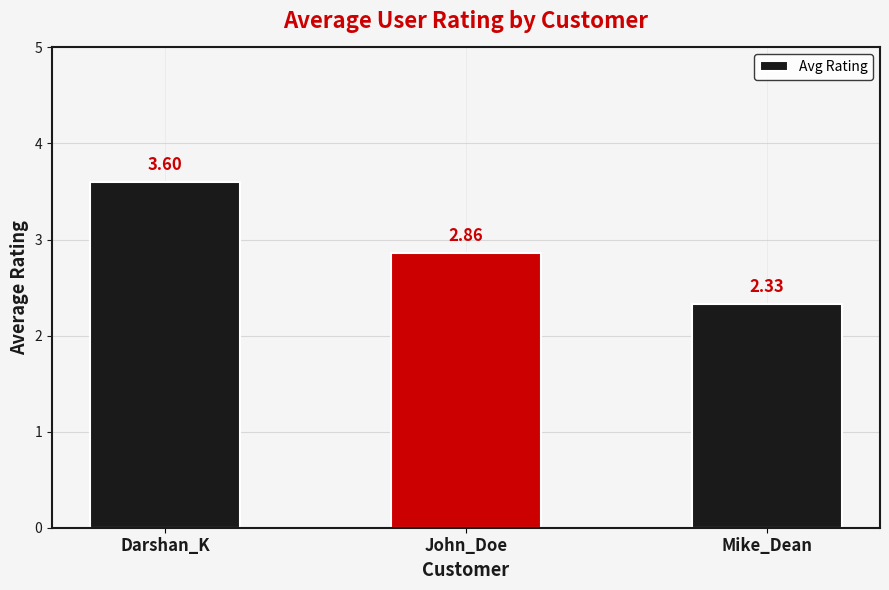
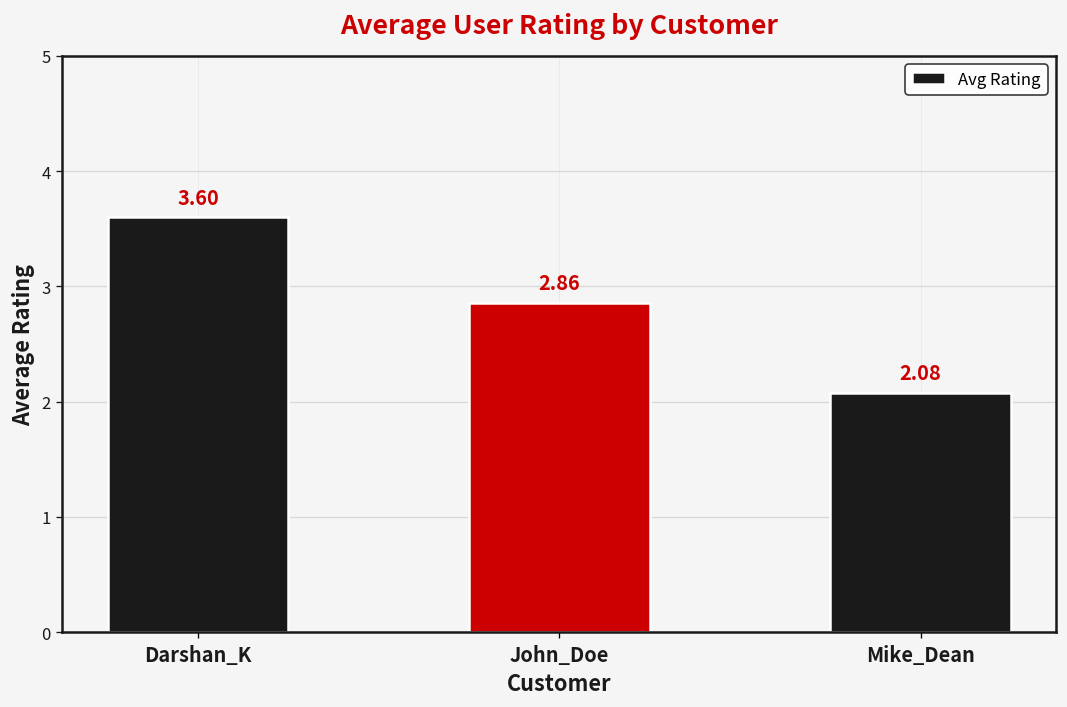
Mike_Dean: 2.33 -> 2.08
